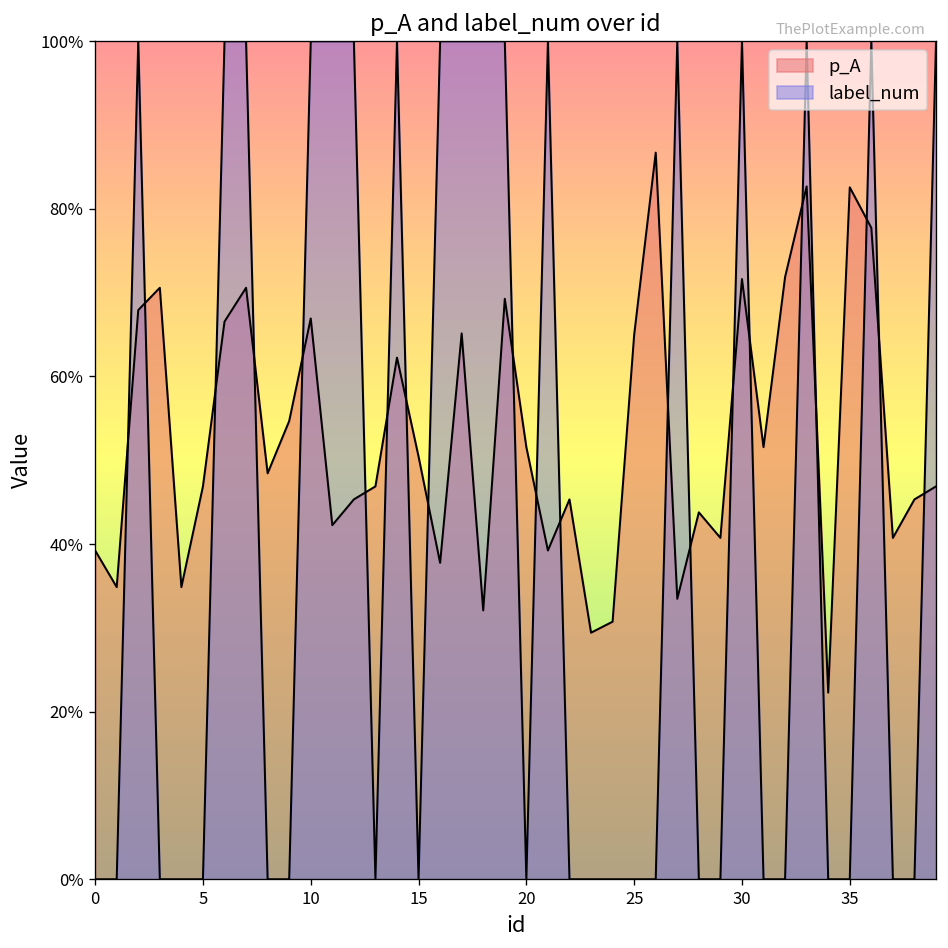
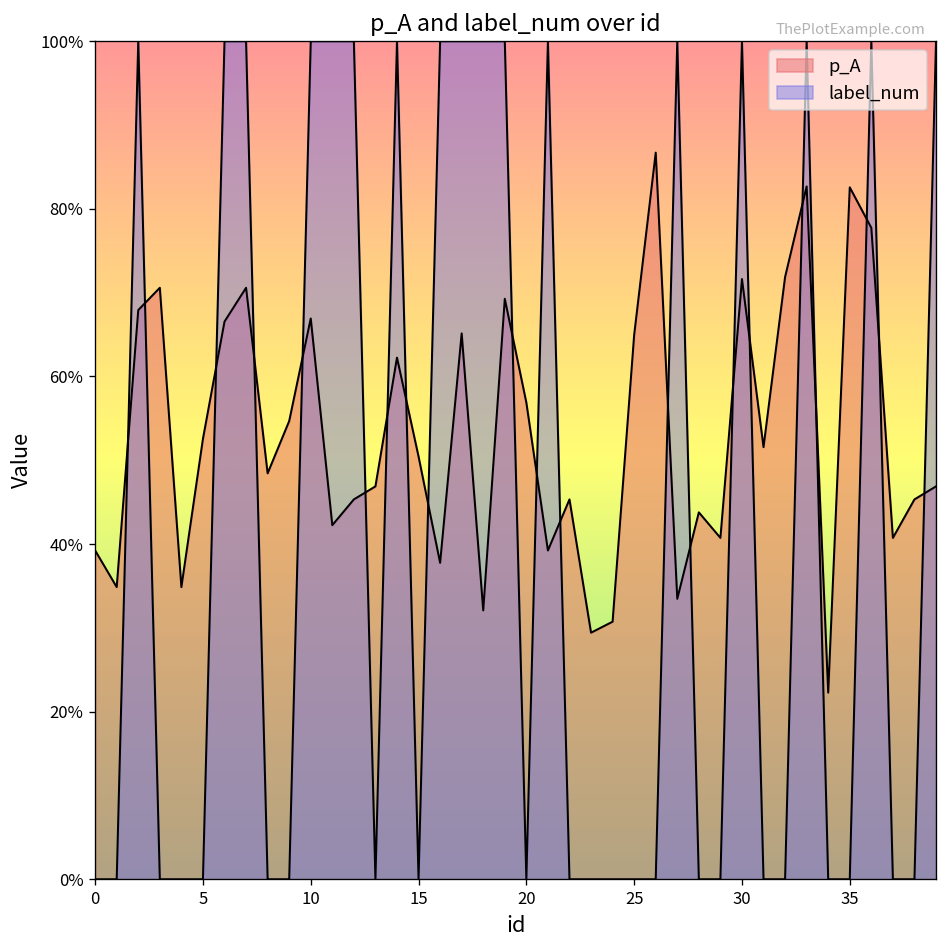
p_A, 5: 47% -> 53%
p_A, 20: 52% -> 57%
